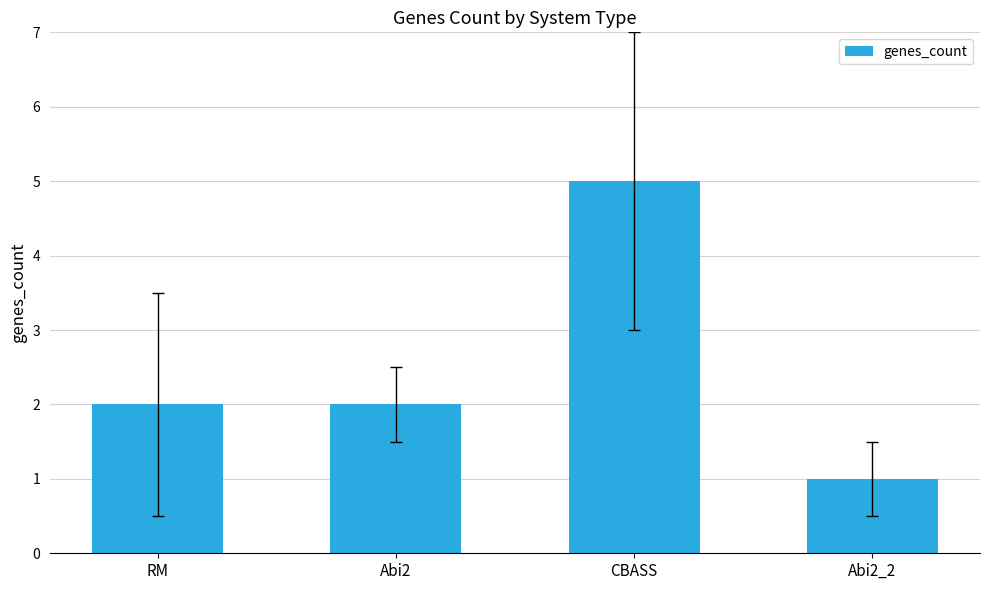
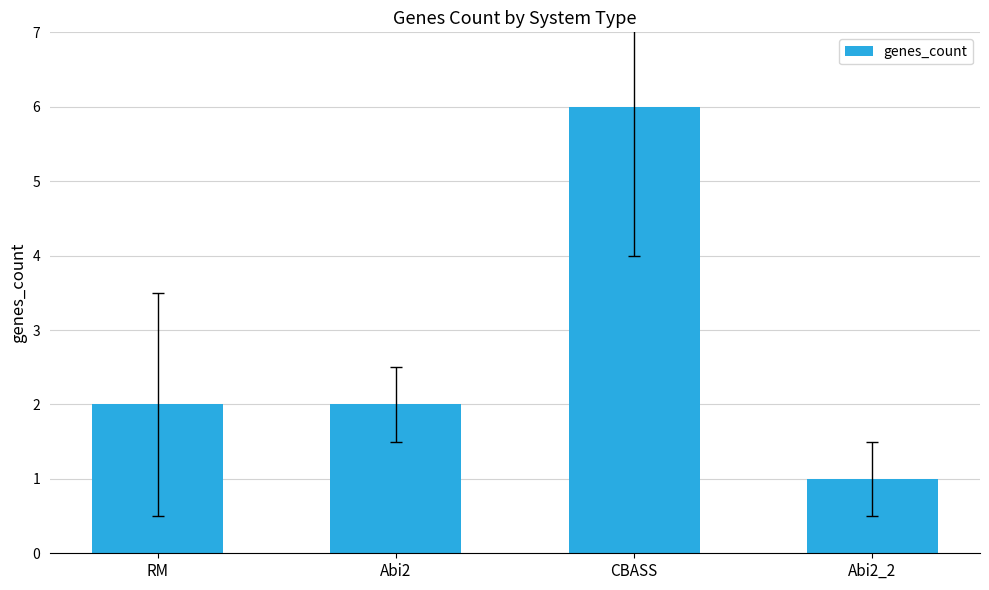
genes_count, CBASS: 5 -> 6
